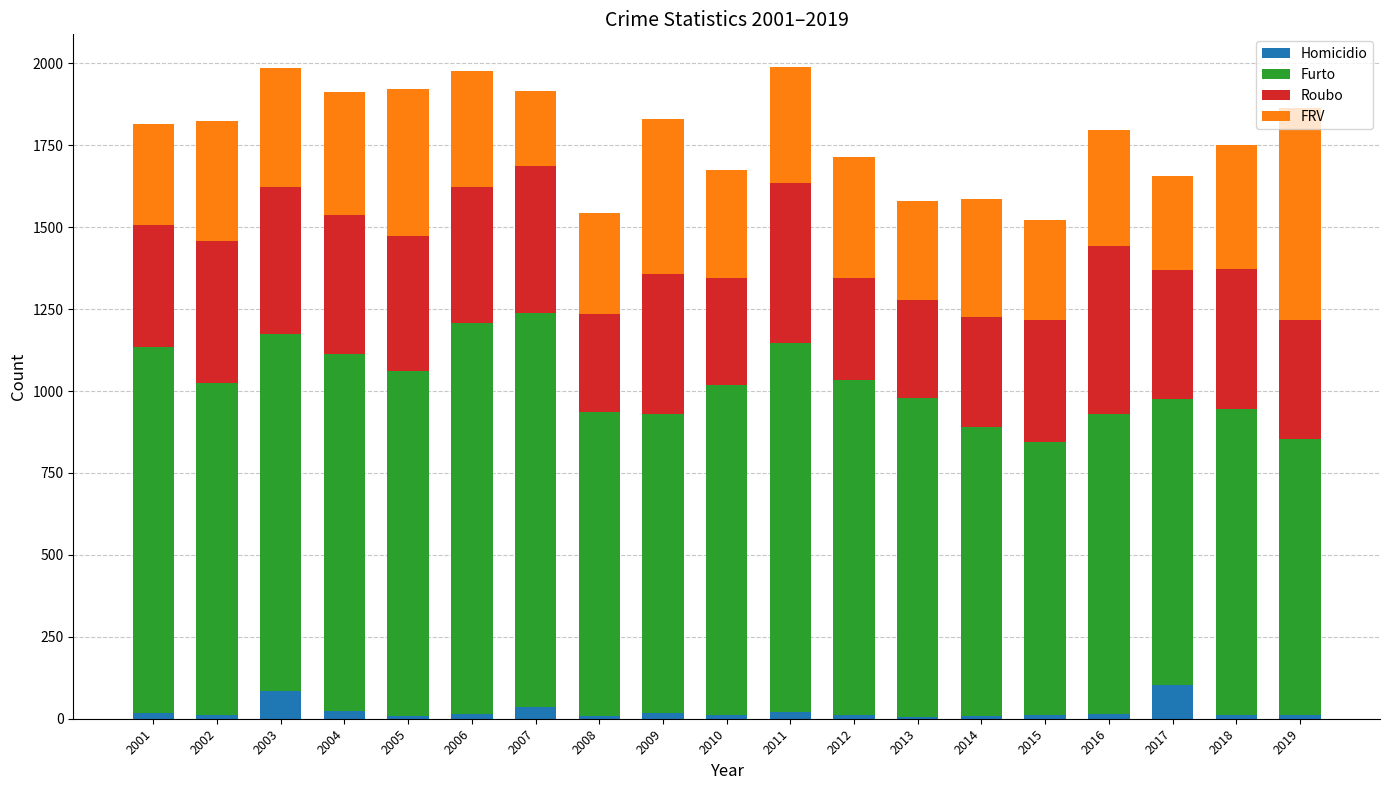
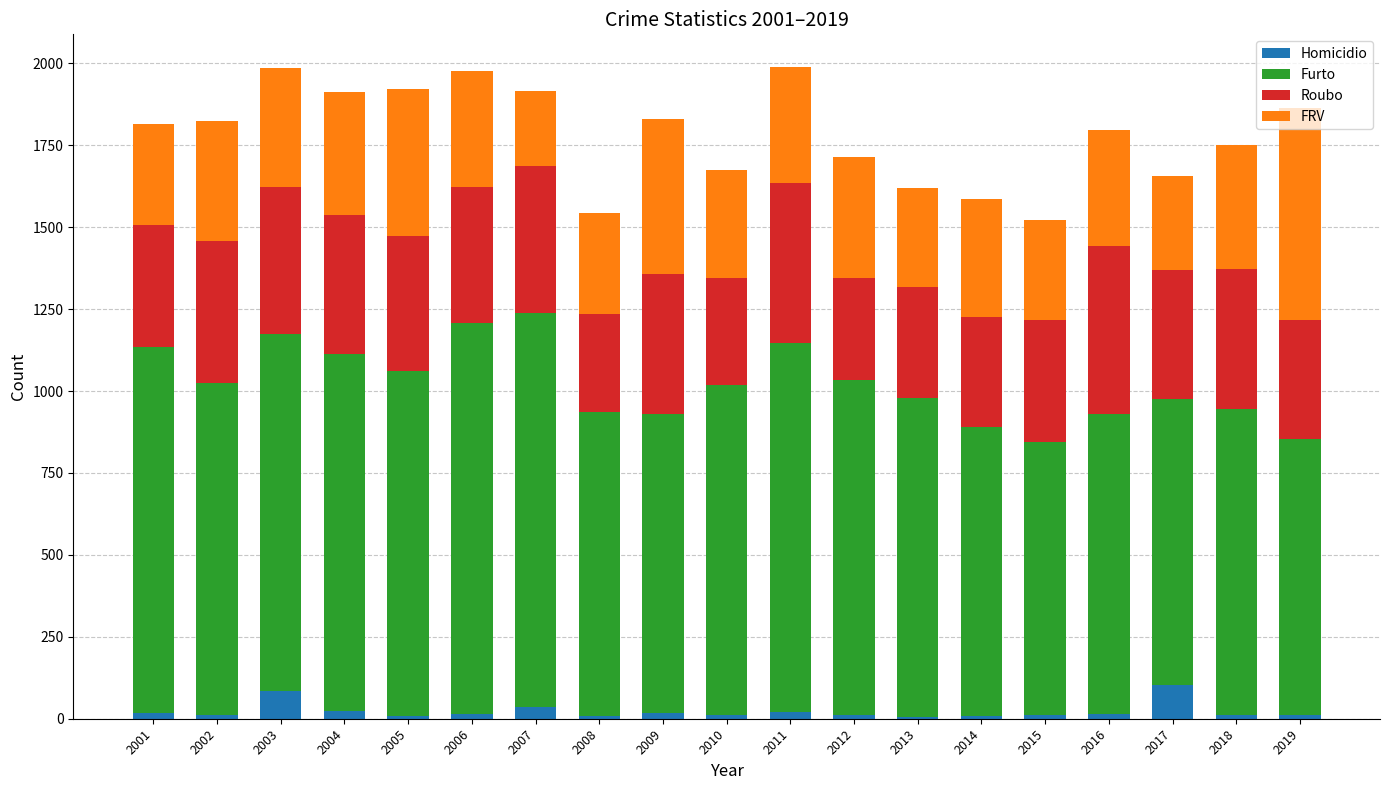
Roubo, 2013: 300 -> 340
